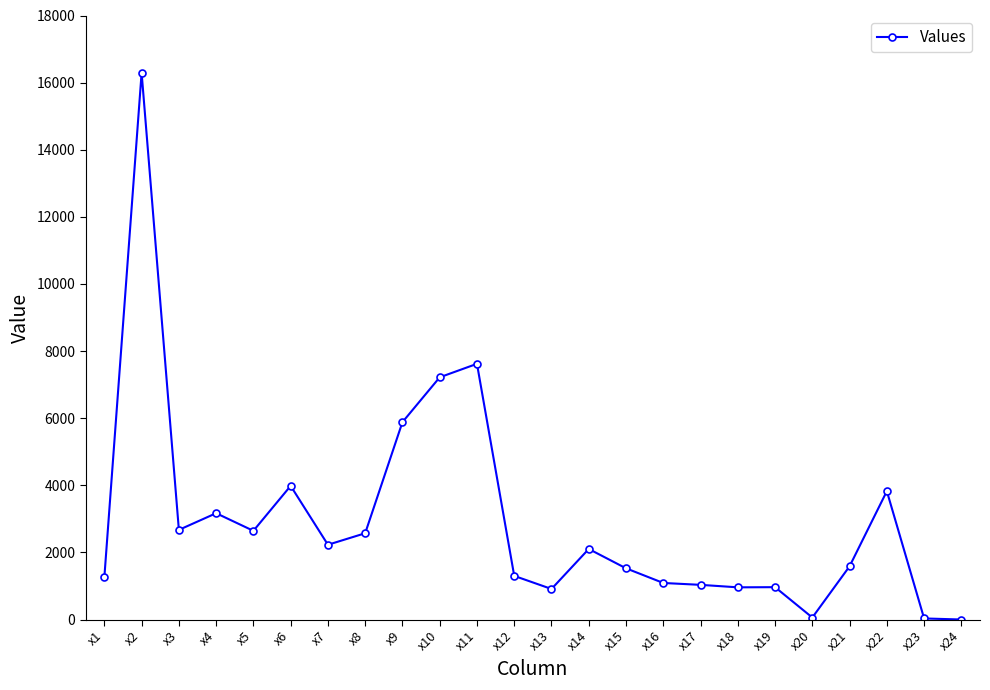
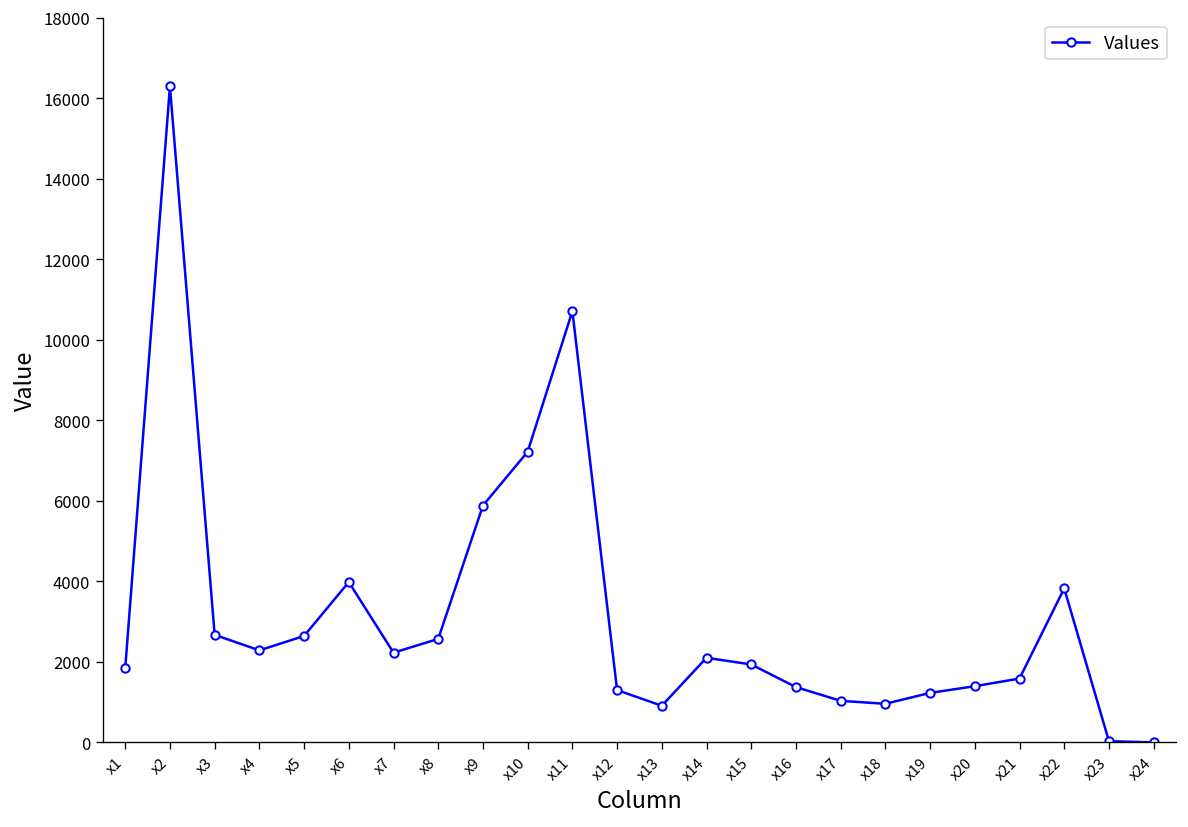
x1: 1300 -> 1800
x4: 3200 -> 2300
x11: 7600 -> 10700
x15: 1500 -> 1900
x16: 1100 -> 1400
x19: 1000 -> 1200
x20: 100 -> 1400
